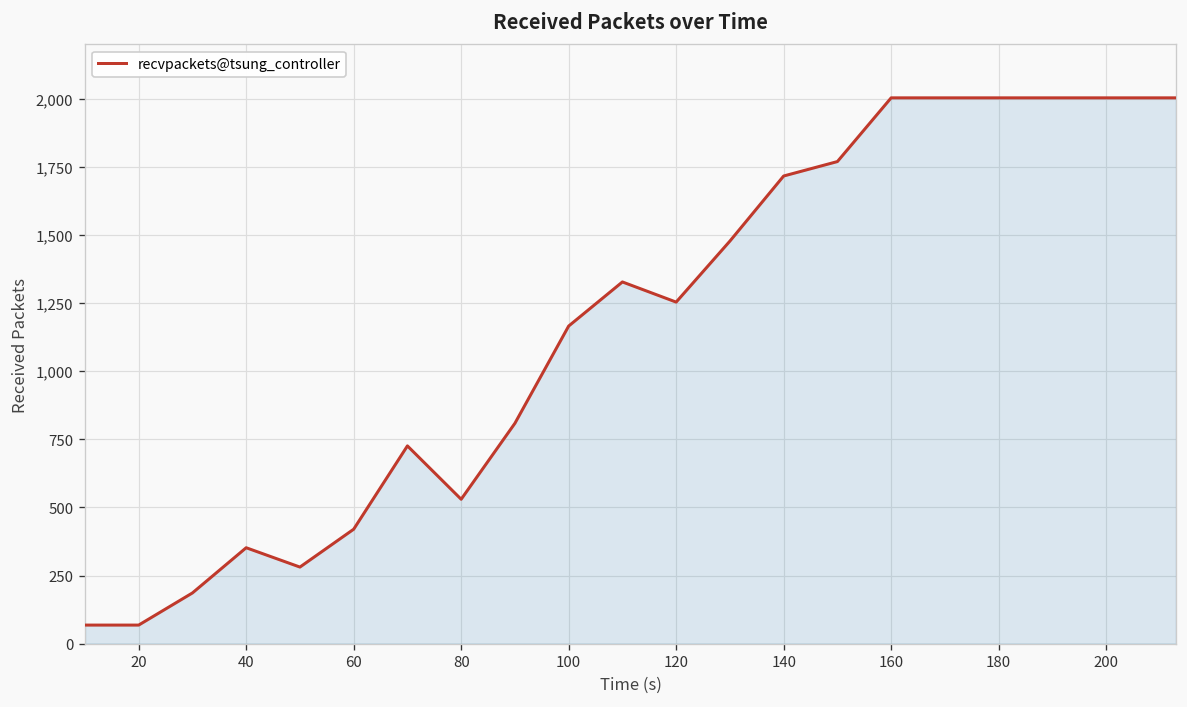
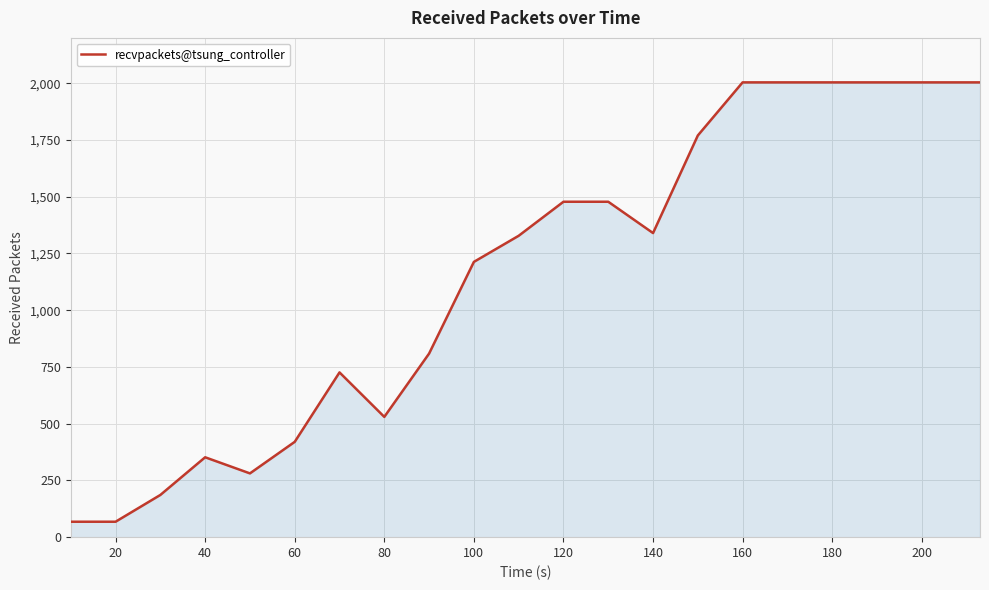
100: 1,170 -> 1,210
120: 1,250 -> 1,480
140: 1,720 -> 1,340
